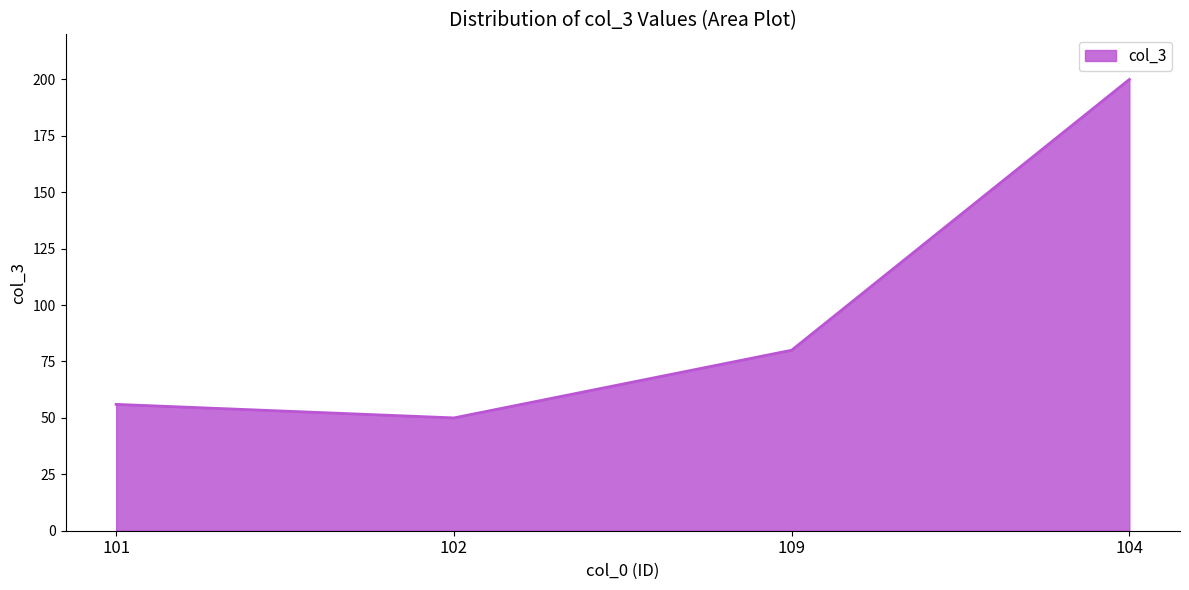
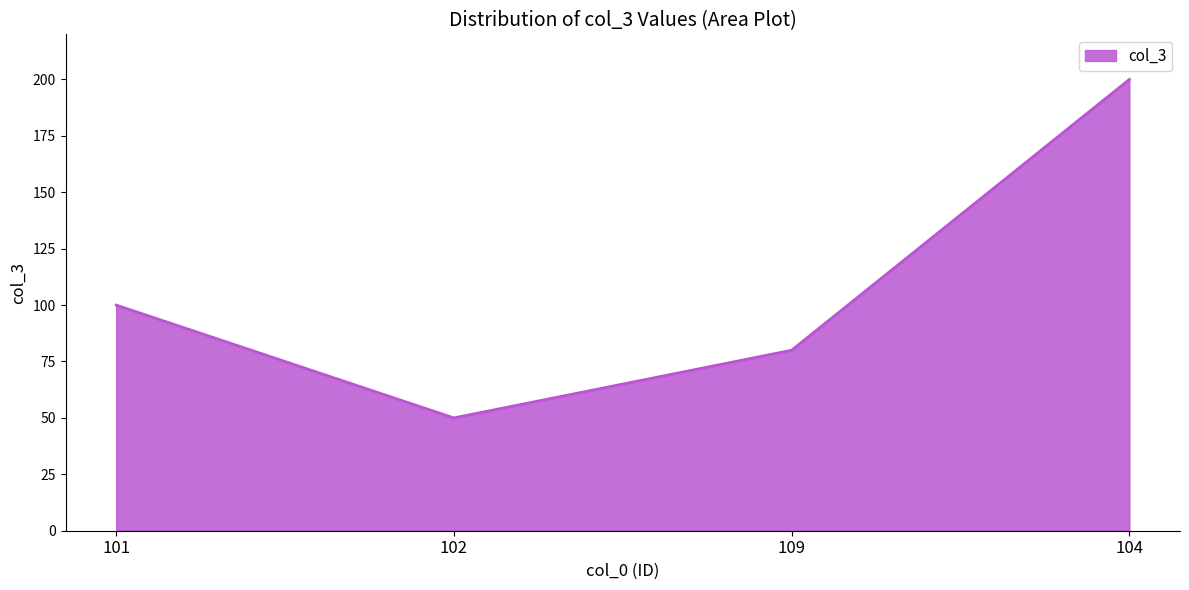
101: 56 -> 100
